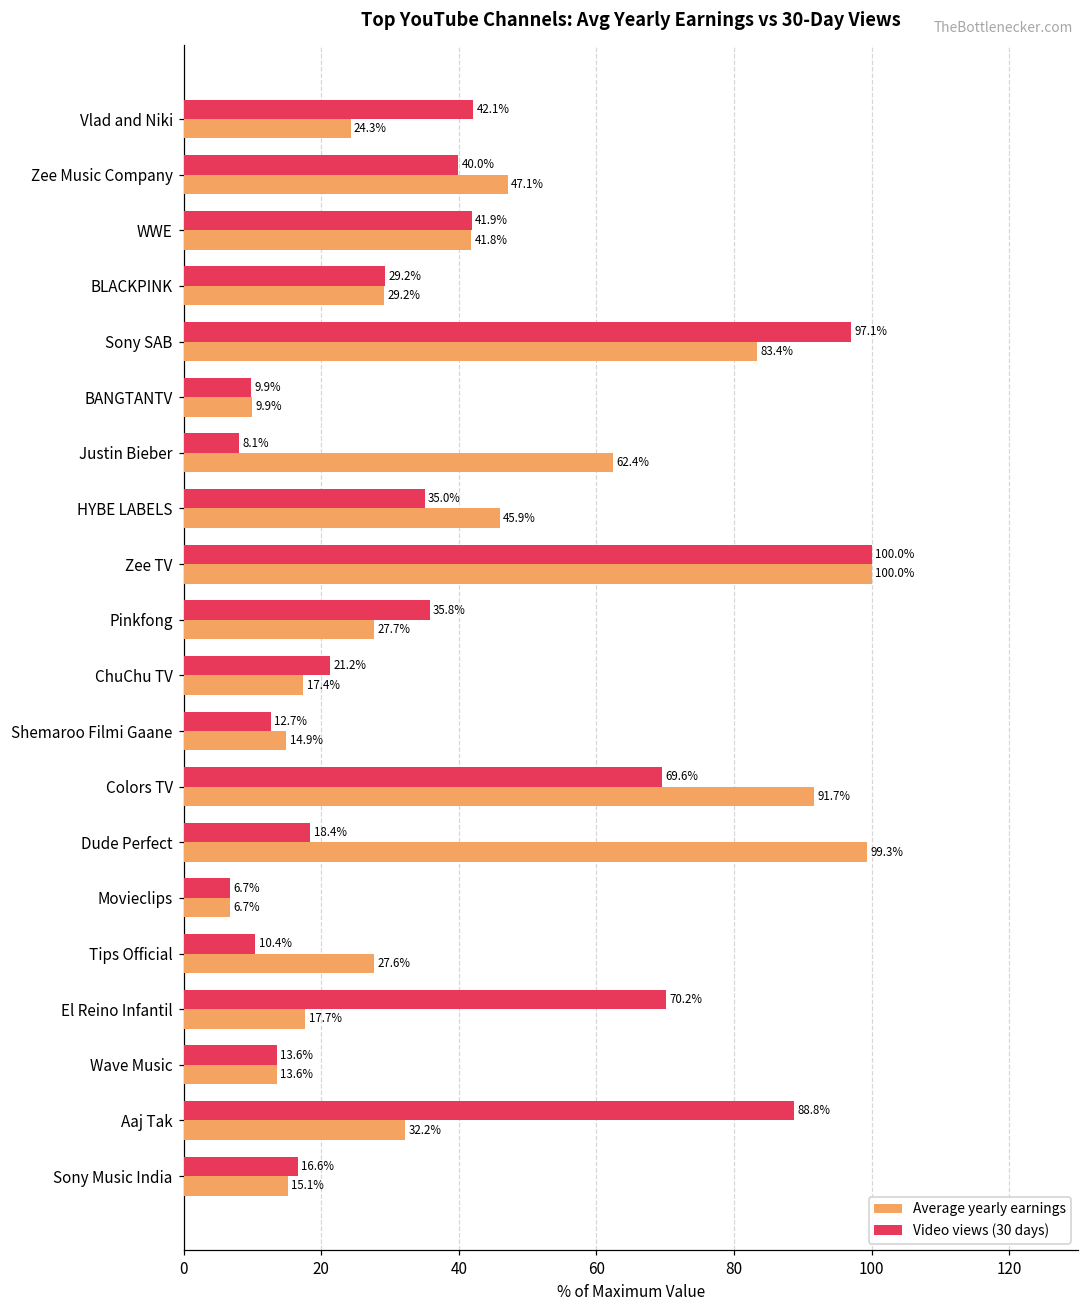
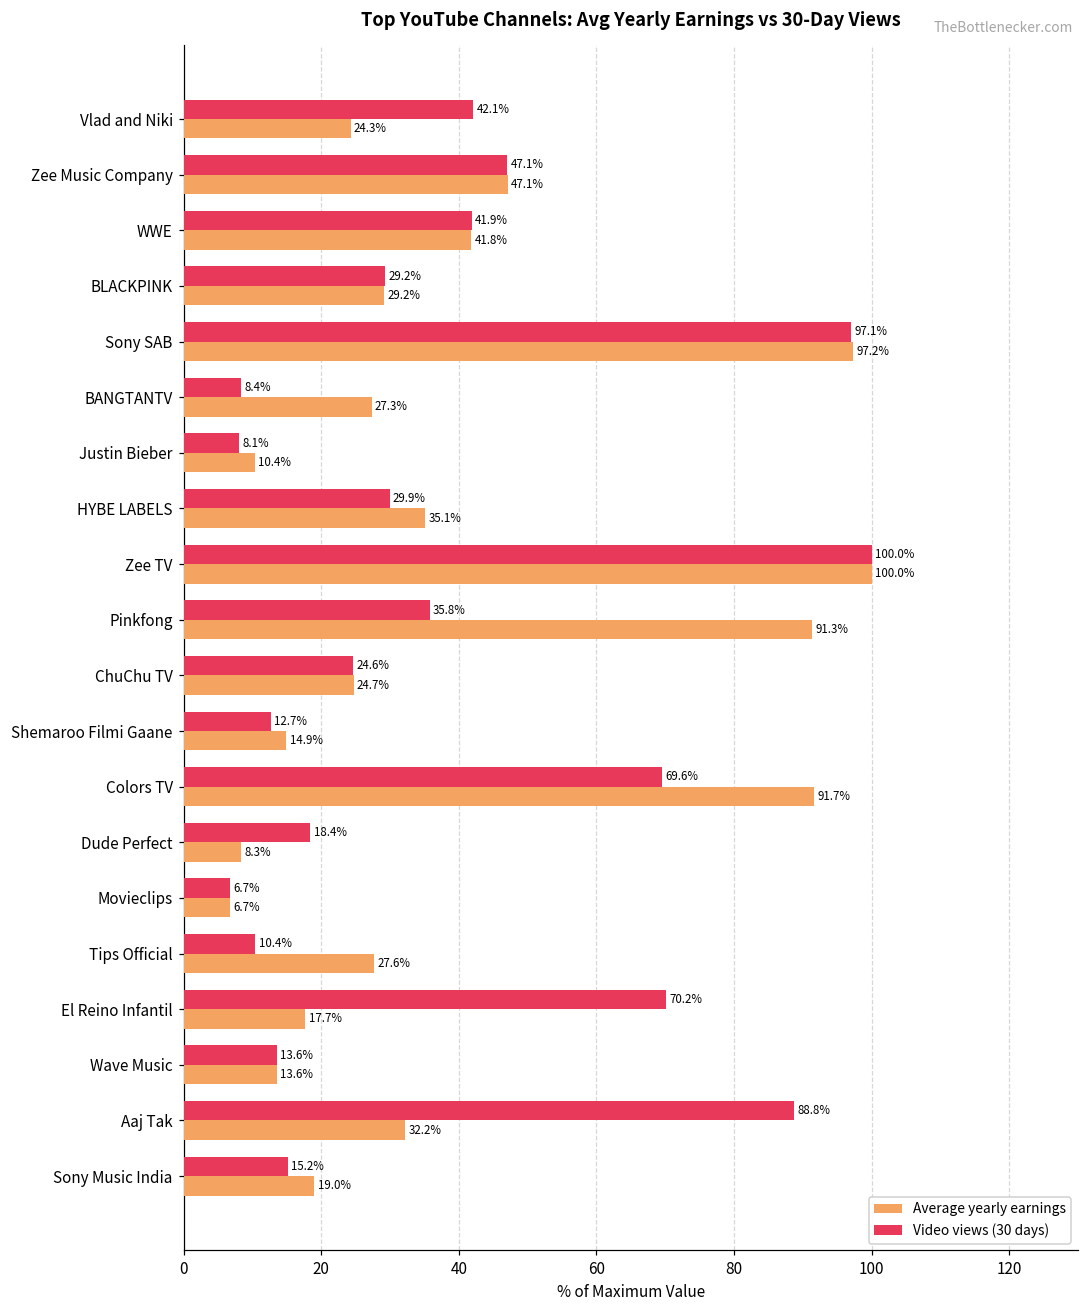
Video views (30 days), Zee Music Company: 40.0% -> 47.1%
Average yearly earnings, Sony SAB: 83.4% -> 97.2%
Video views (30 days), BANGTANTV: 9.9% -> 8.4%
Average yearly earnings, BANGTANTV: 9.9% -> 27.3%
Average yearly earnings, Justin Bieber: 62.4% -> 10.4%
Video views (30 days), HYBE LABELS: 35.0% -> 29.9%
Average yearly earnings, HYBE LABELS: 45.9% -> 35.1%
Average yearly earnings, Pinkfong: 27.7% -> 91.3%
Video views (30 days), ChuChu TV: 21.2% -> 24.6%
Average yearly earnings, ChuChu TV: 17.4% -> 24.7%
Average yearly earnings, Dude Perfect: 99.3% -> 8.3%
Video views (30 days), Sony Music India: 16.6% -> 15.2%
Average yearly earnings, Sony Music India: 15.1% -> 19.0%
